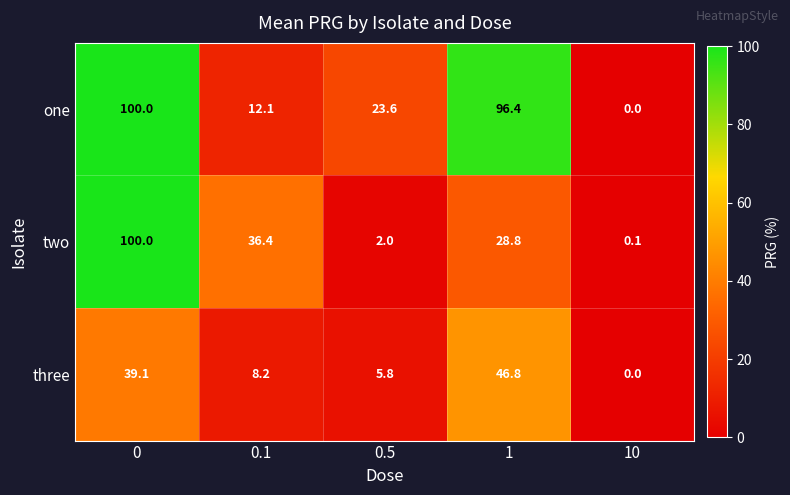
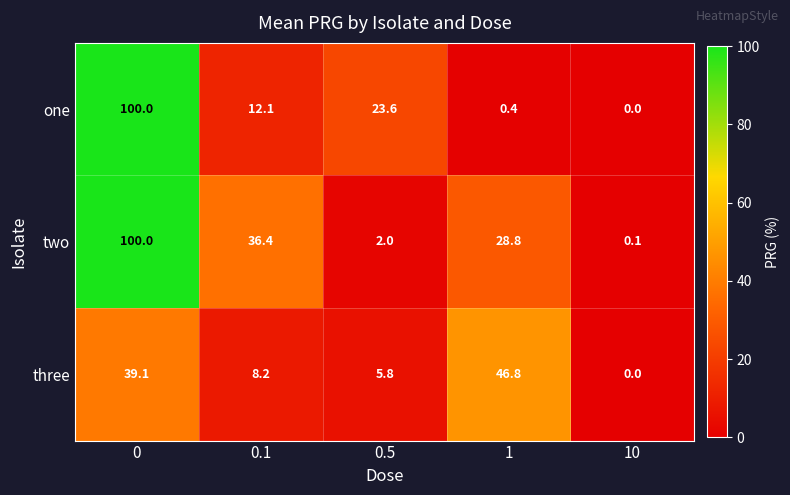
one, 1: 96.4 -> 0.4
